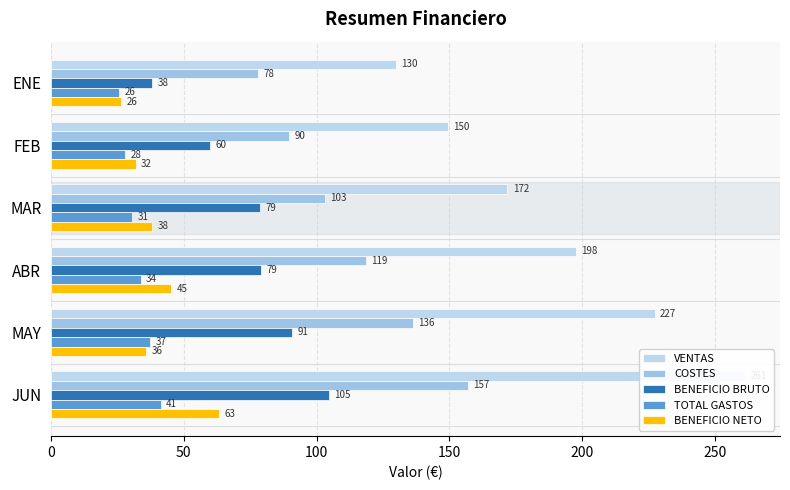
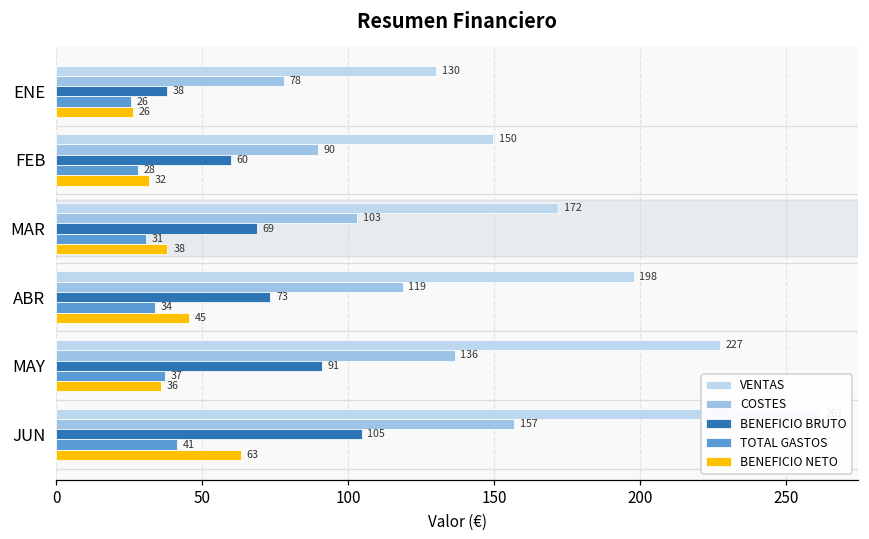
BENEFICIO BRUTO, MAR: 79 -> 69
BENEFICIO BRUTO, ABR: 79 -> 73
